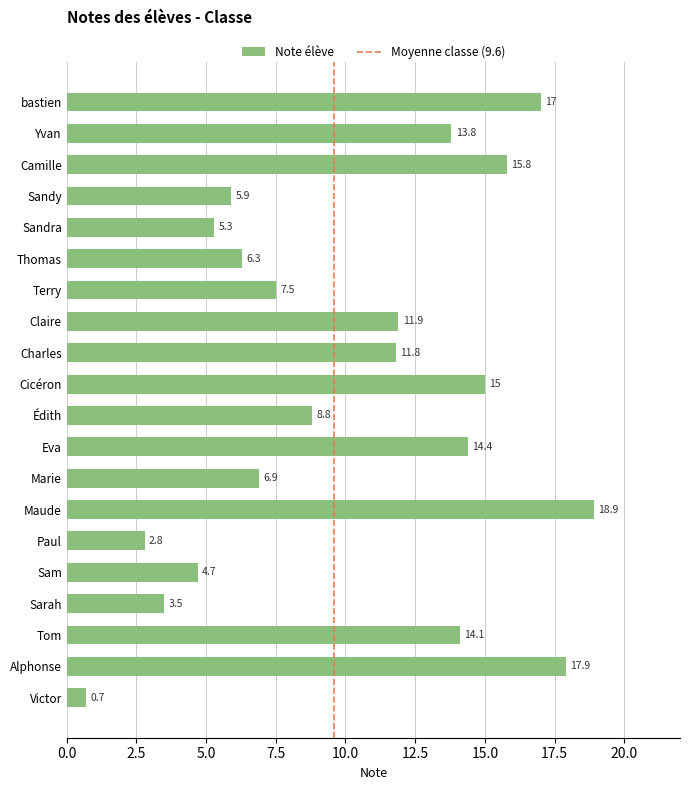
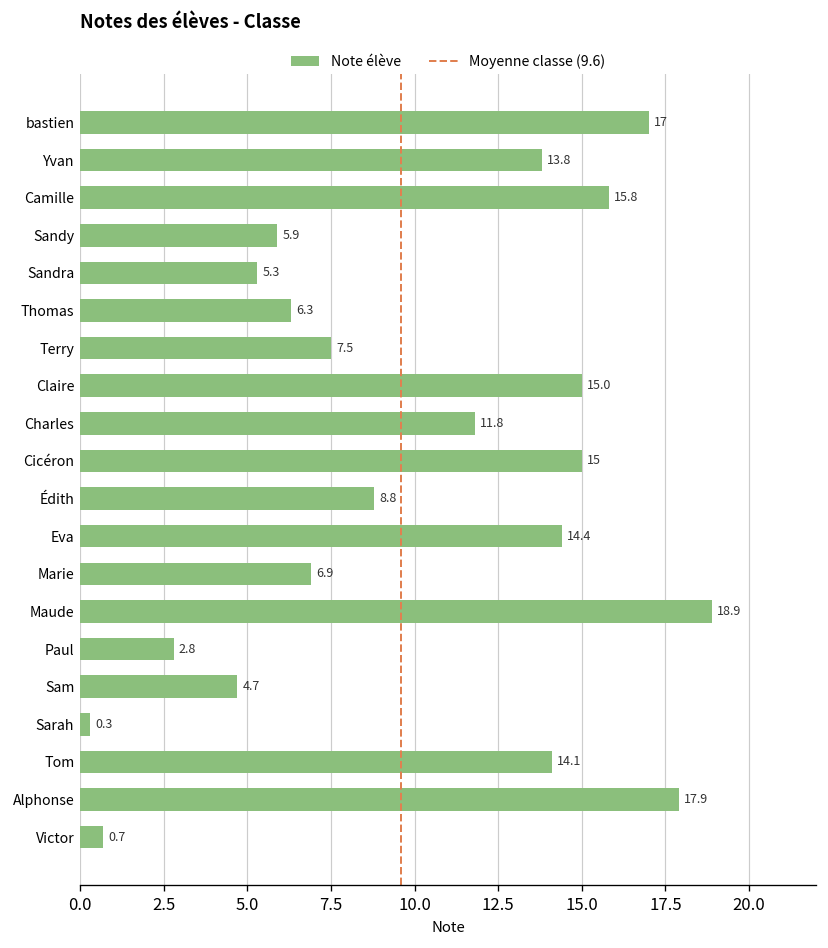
Claire: 11.9 -> 15.0
Sarah: 3.5 -> 0.3
